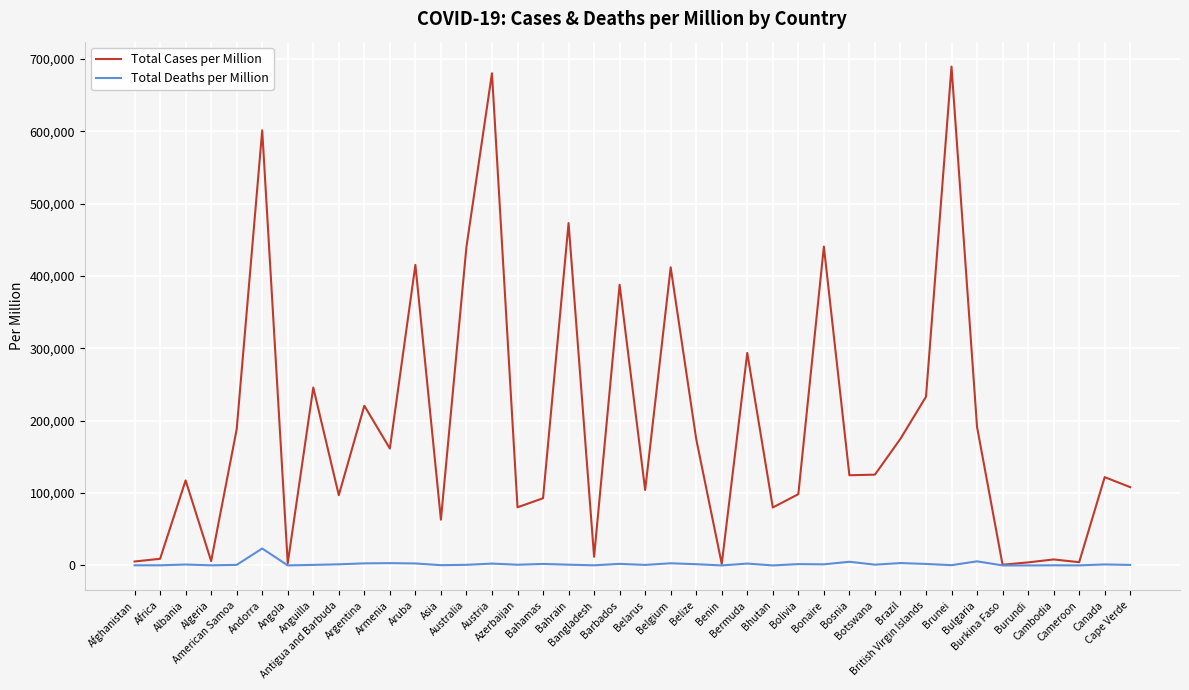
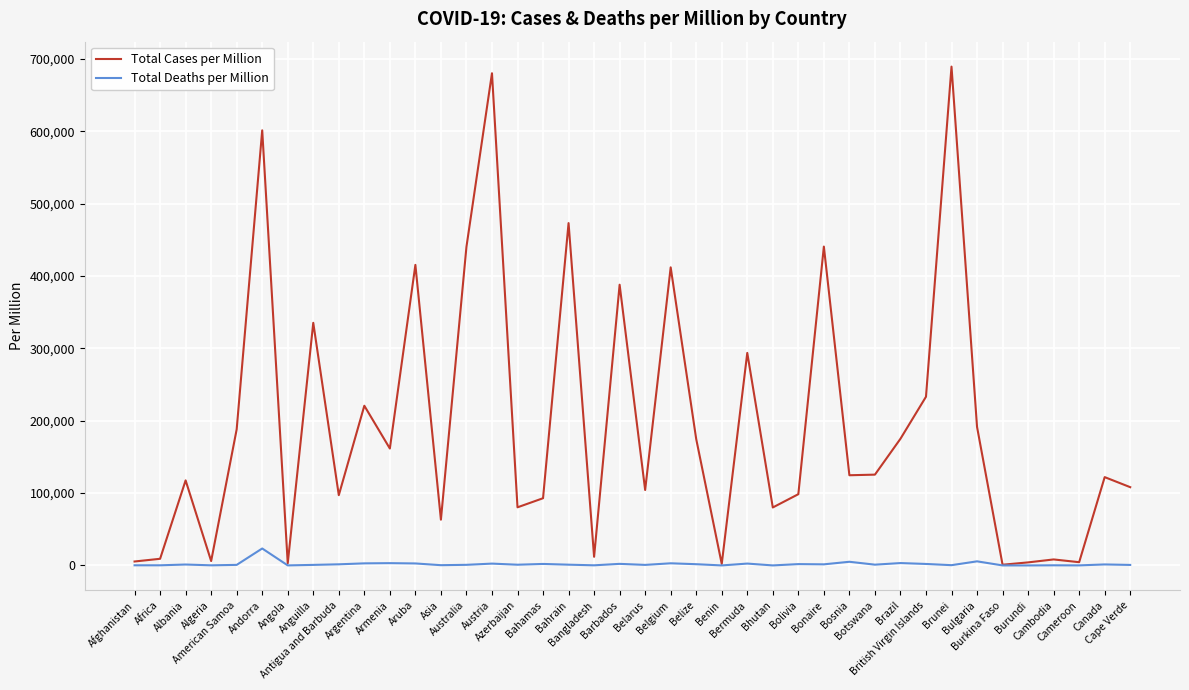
Total Cases per Million, Anguilla: 250,000 -> 340,000
